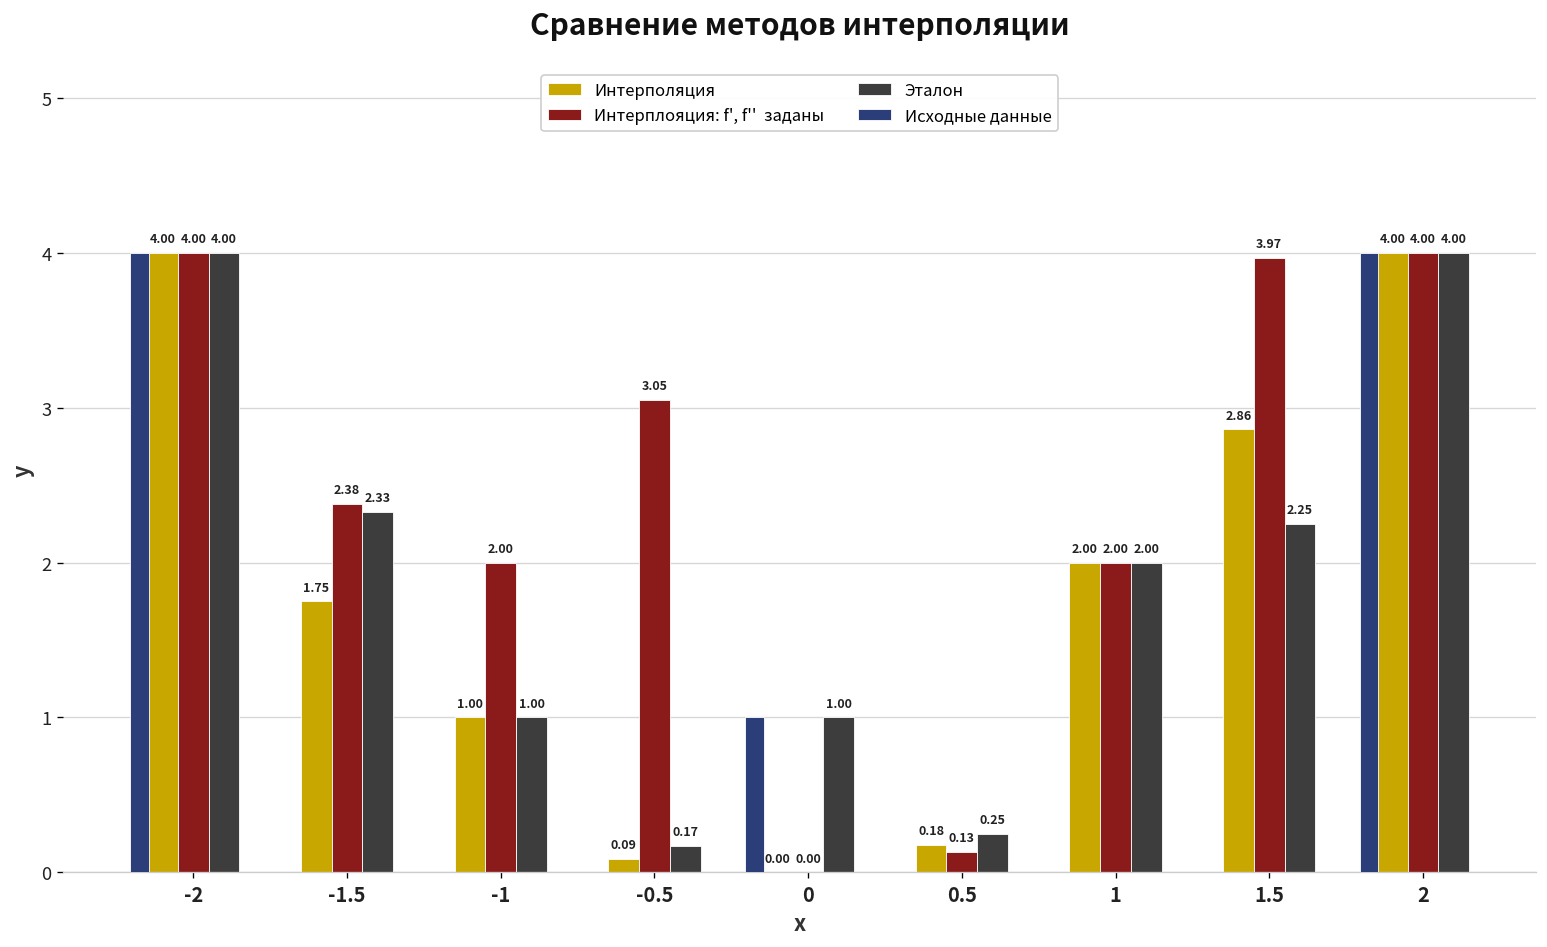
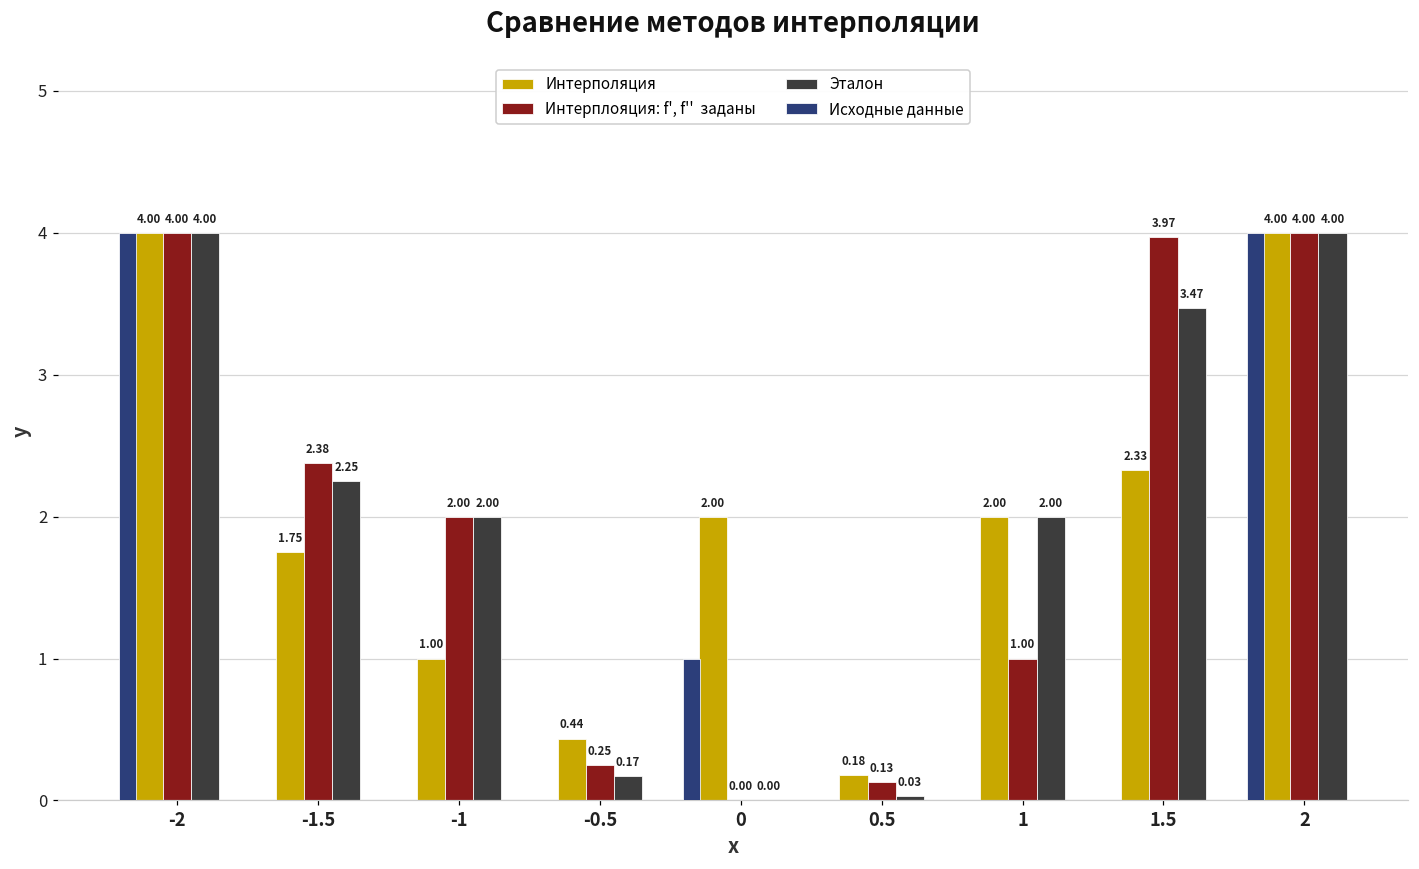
Эталон, -1.5: 2.33 -> 2.25
Эталон, -1: 1.00 -> 2.00
Интерполяция, -0.5: 0.09 -> 0.44
Интерплояция: f', f'' заданы, -0.5: 3.05 -> 0.25
Интерполяция, 0: 0.00 -> 2.00
Эталон, 0: 1.00 -> 0.00
Эталон, 0.5: 0.25 -> 0.03
Интерплояция: f', f'' заданы, 1: 2.00 -> 1.00
Интерполяция, 1.5: 2.86 -> 2.33
Эталон, 1.5: 2.25 -> 3.47
